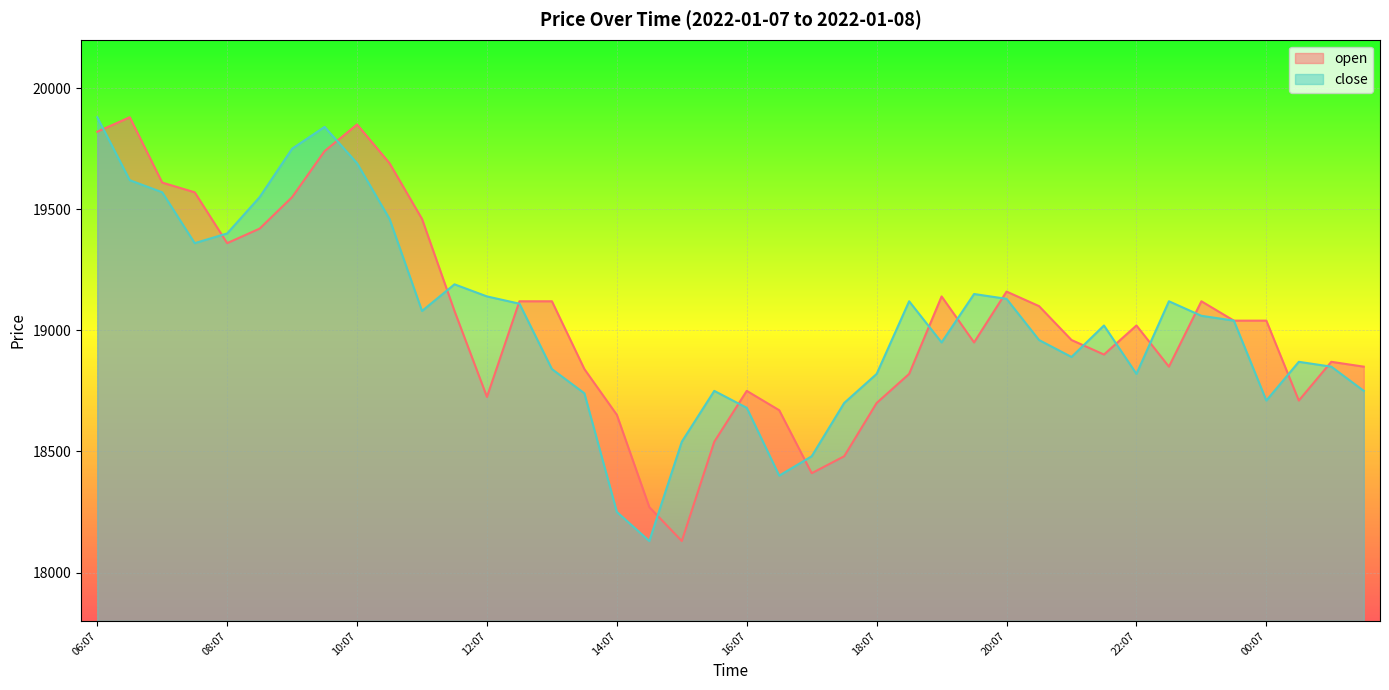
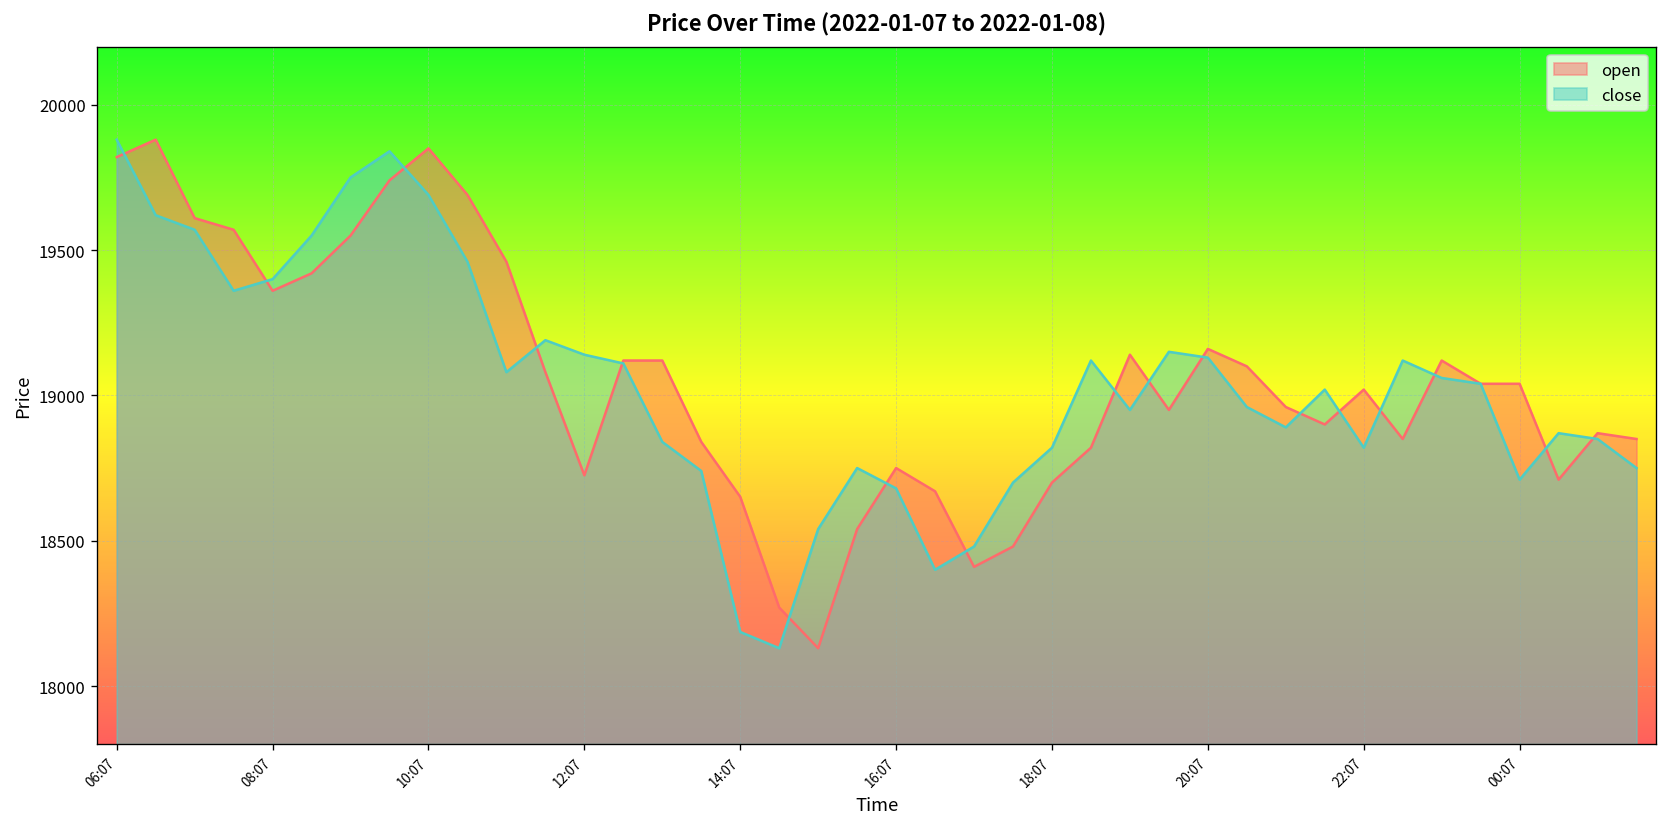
close, 14:07: 18250 -> 18190
